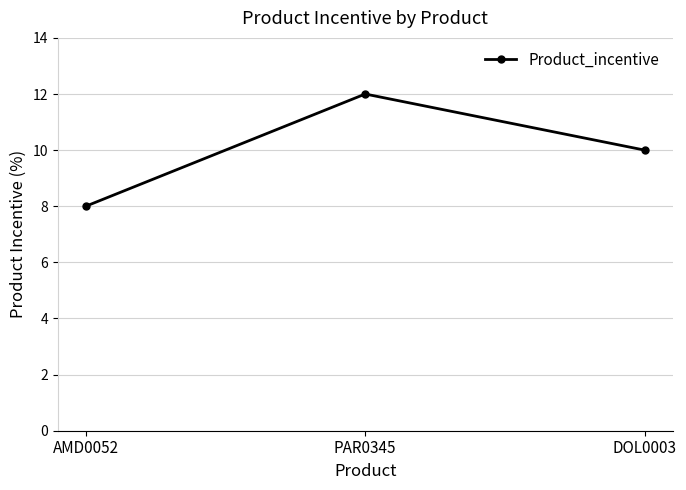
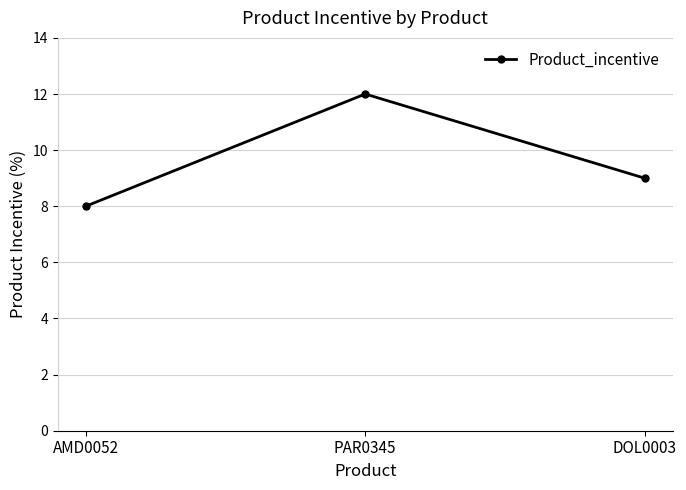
DOL0003: 10 -> 9
